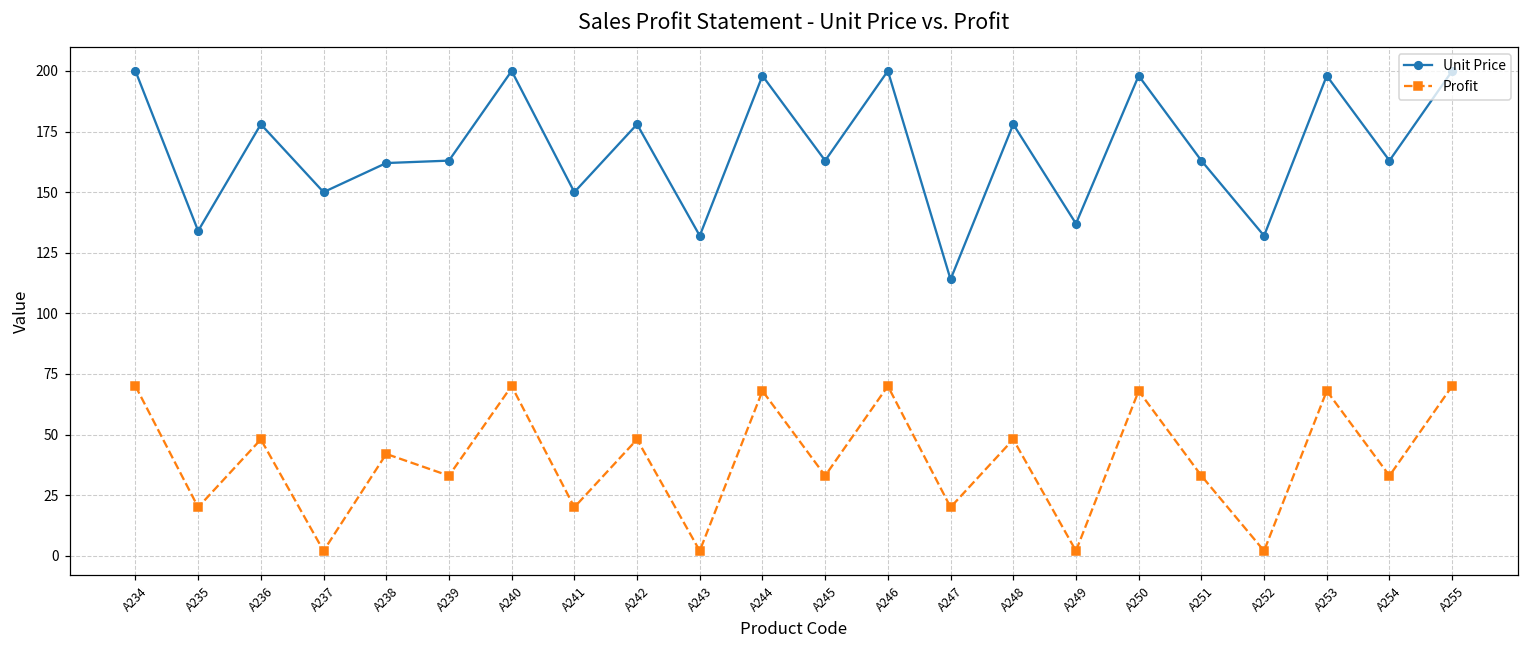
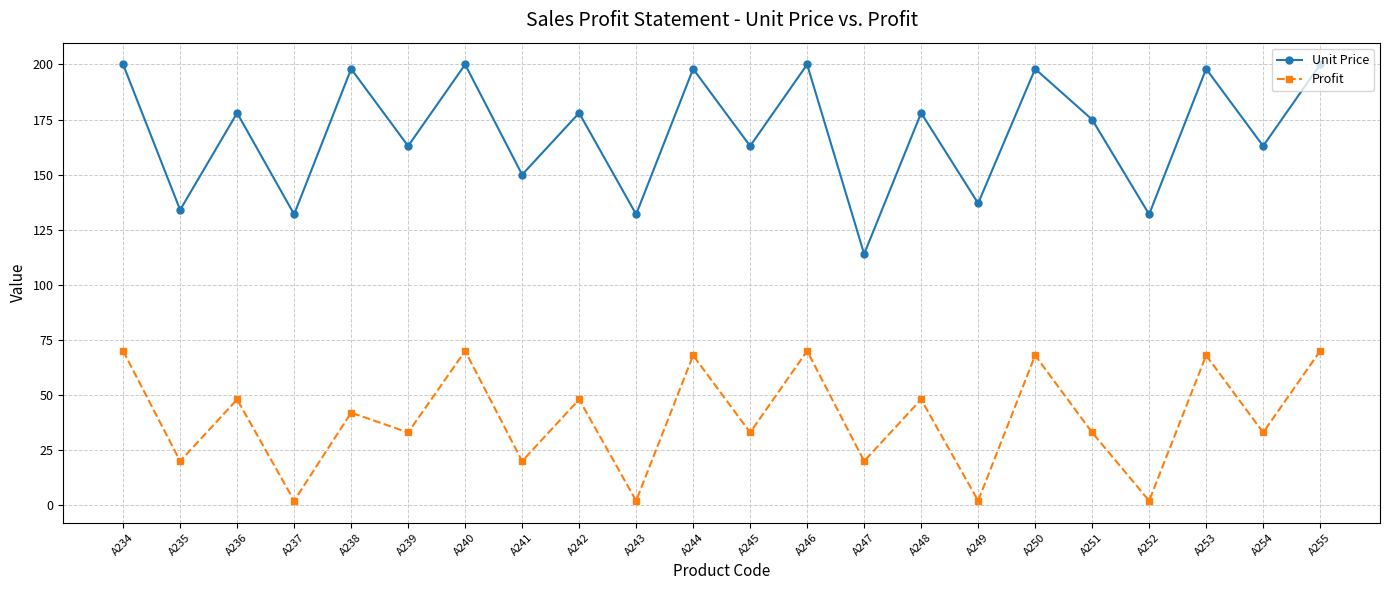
Unit Price, A237: 150 -> 132
Unit Price, A238: 162 -> 198
Unit Price, A251: 163 -> 175
